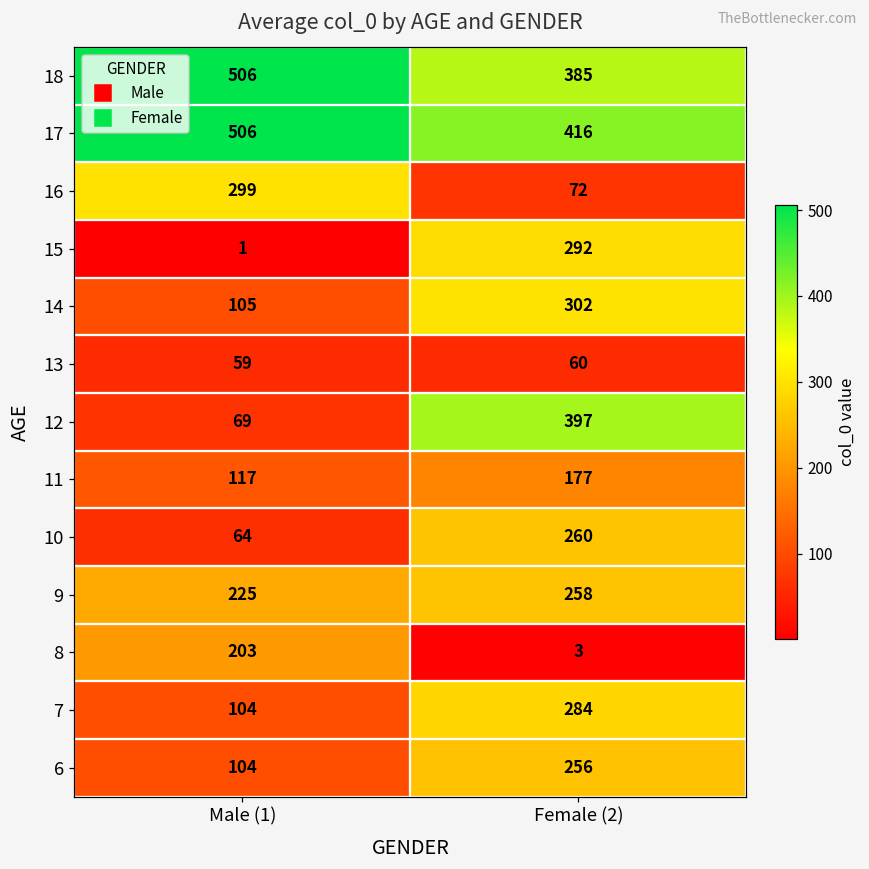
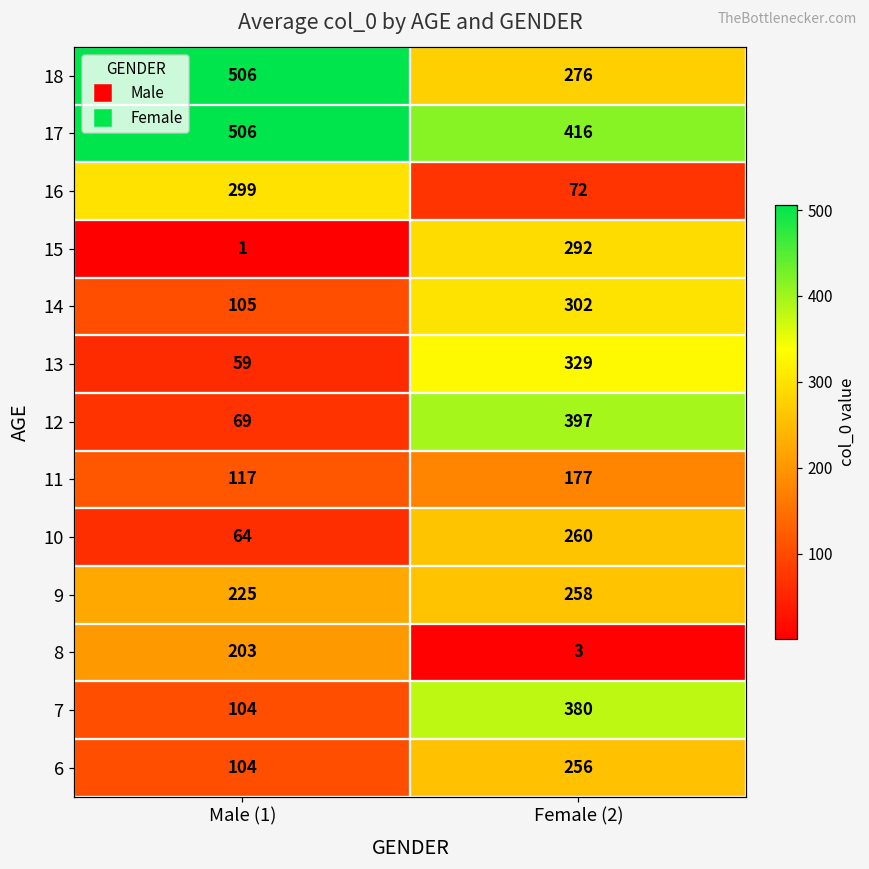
18, Female (2): 385 -> 276
13, Female (2): 60 -> 329
7, Female (2): 284 -> 380
